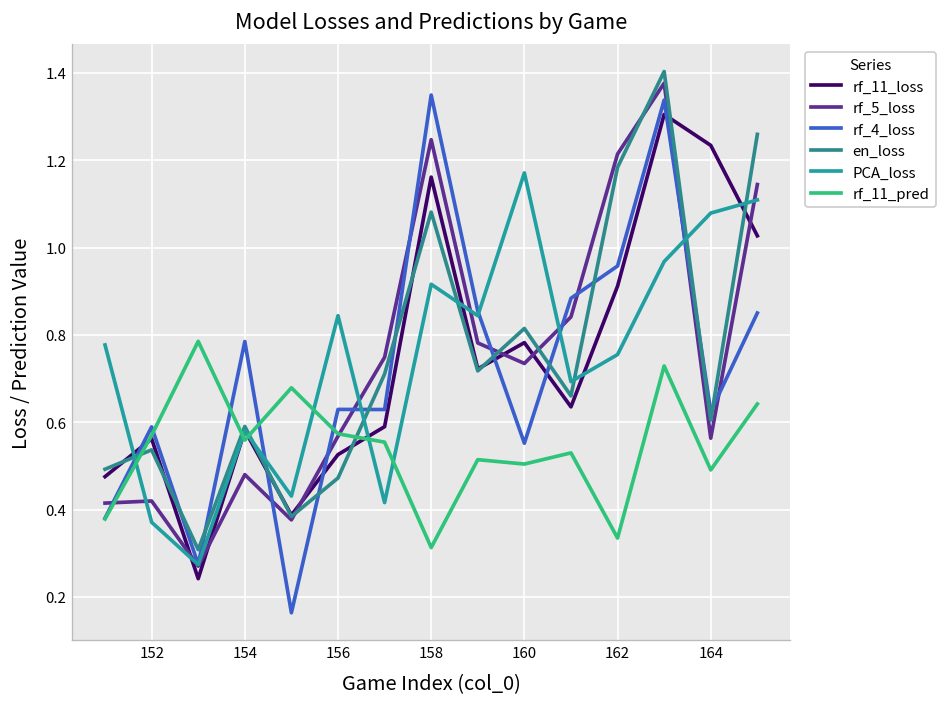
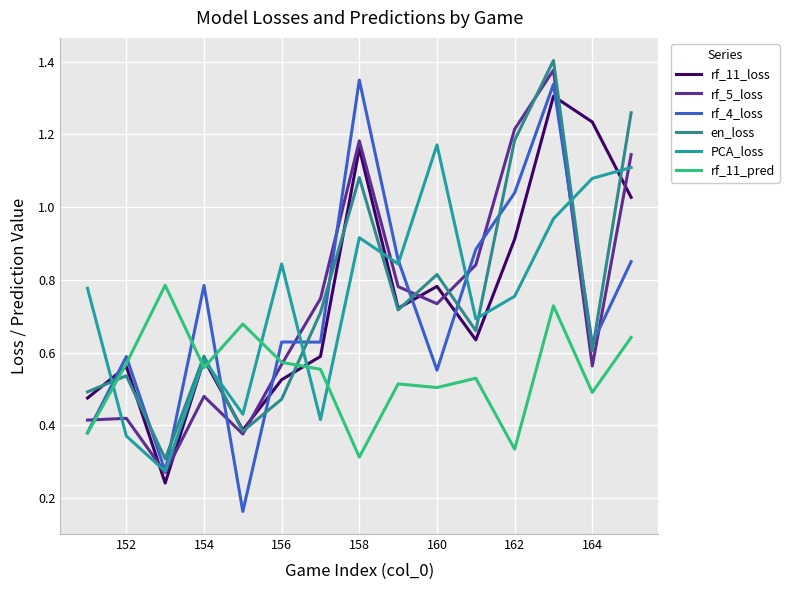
rf_5_loss, 158: 1.25 -> 1.18
rf_4_loss, 162: 0.96 -> 1.04
